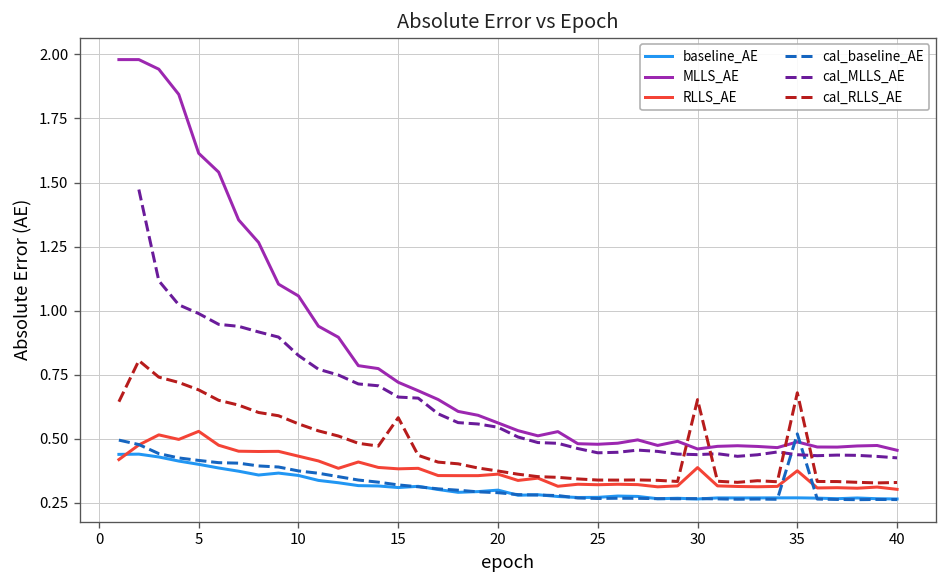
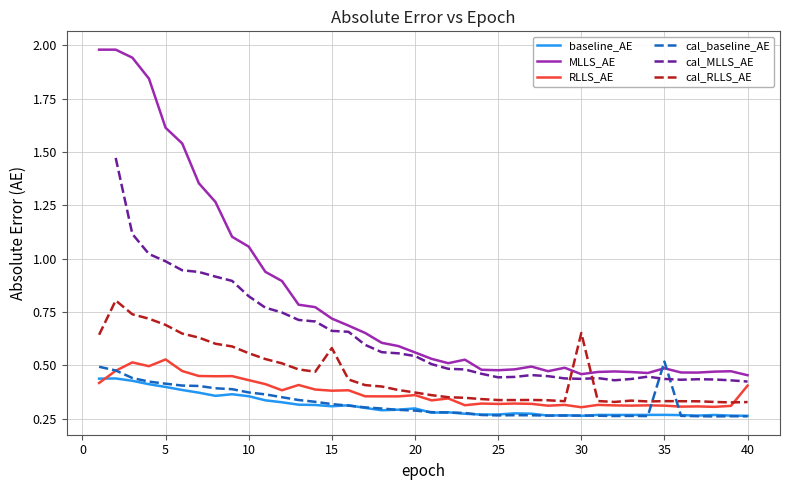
RLLS_AE, 30: 0.39 -> 0.30
RLLS_AE, 35: 0.37 -> 0.31
cal_RLLS_AE, 35: 0.68 -> 0.33
RLLS_AE, 40: 0.30 -> 0.41
